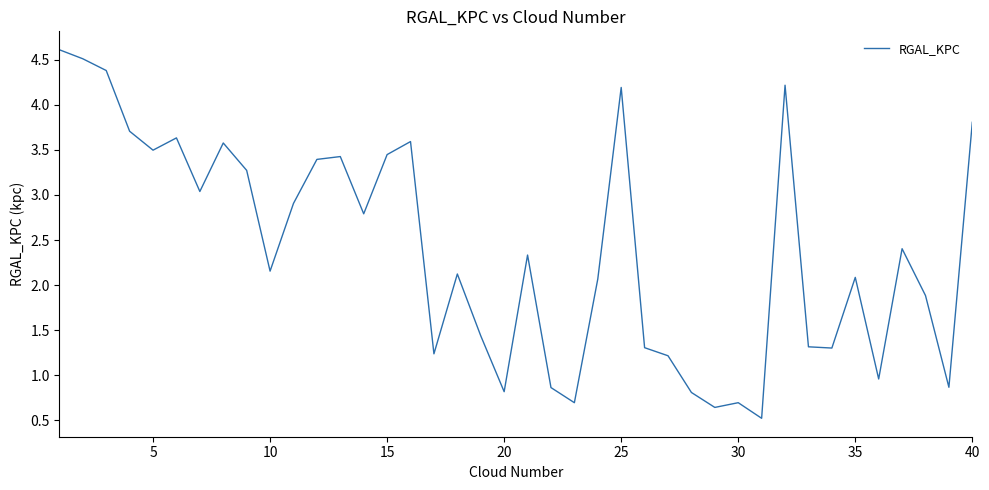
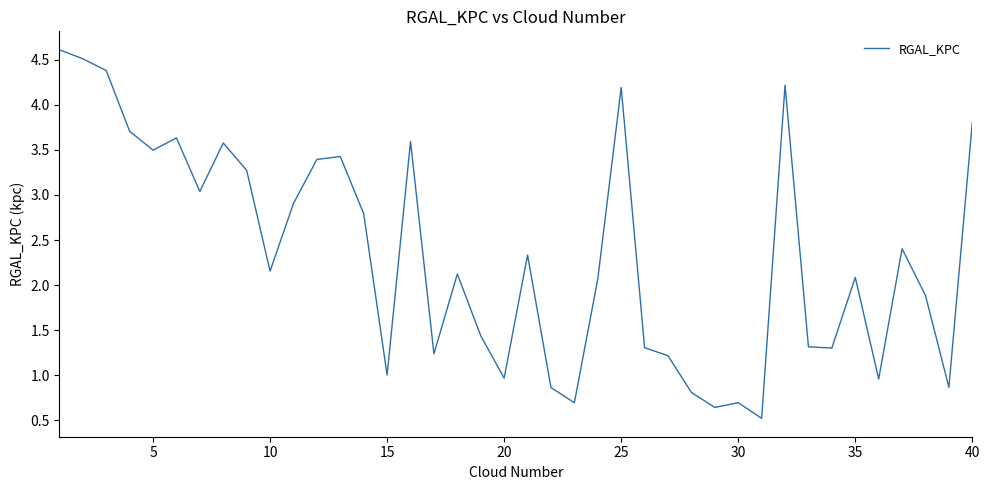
15: 3.4 -> 1.0
20: 0.8 -> 1.0
